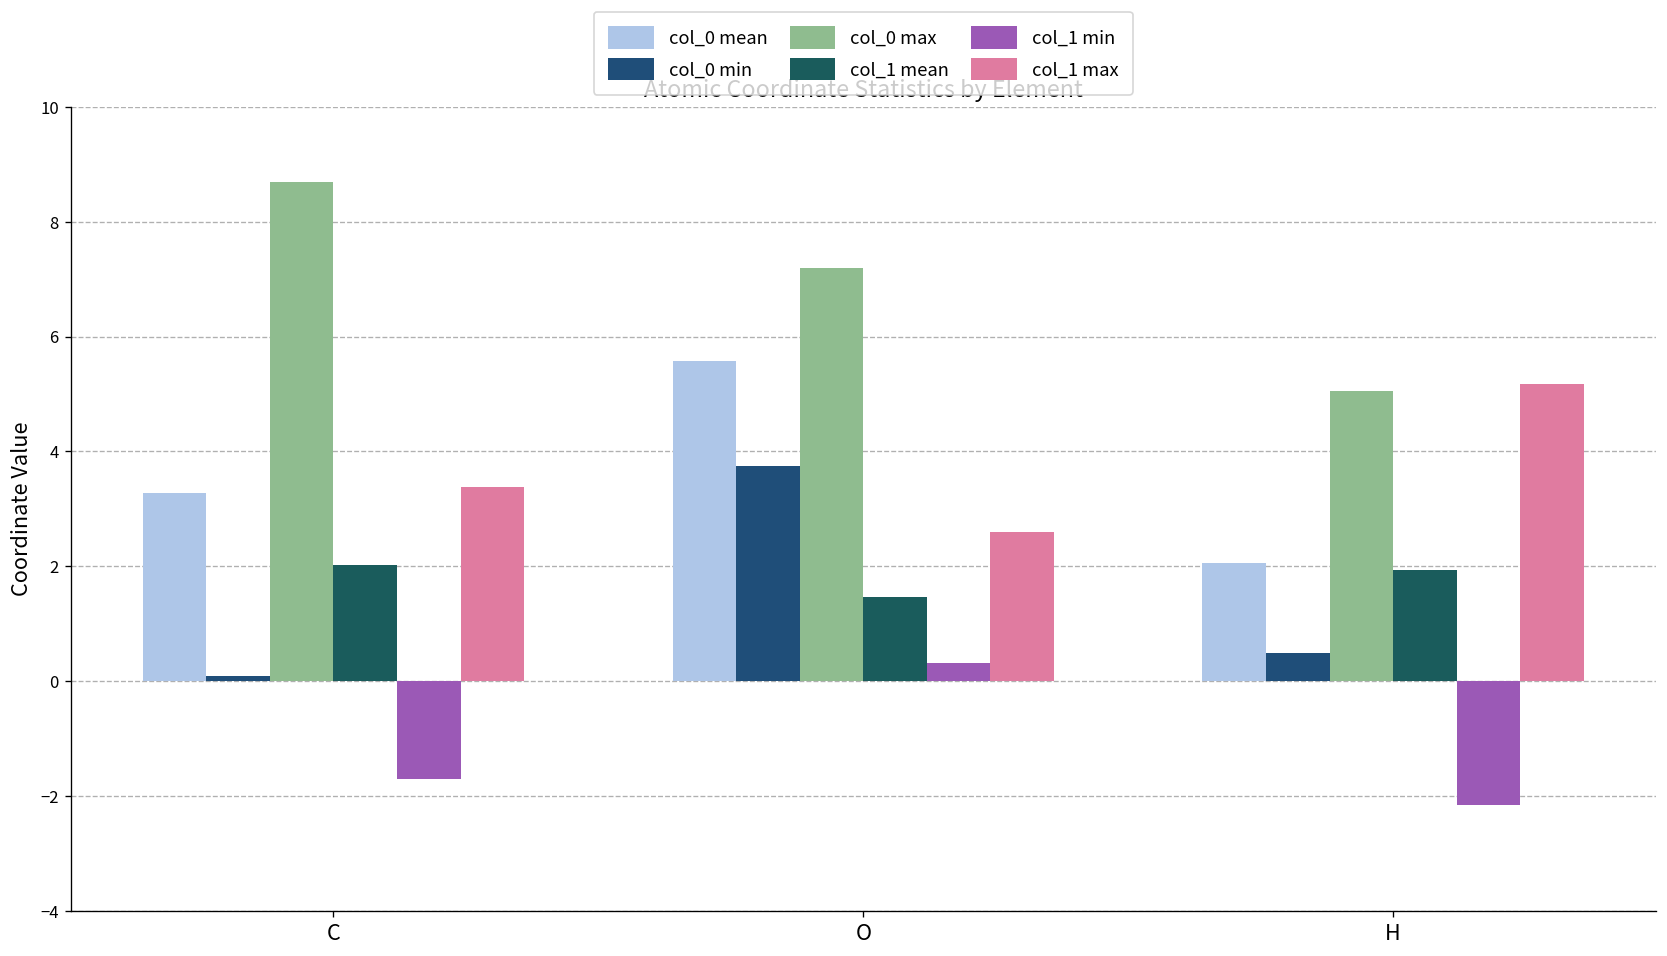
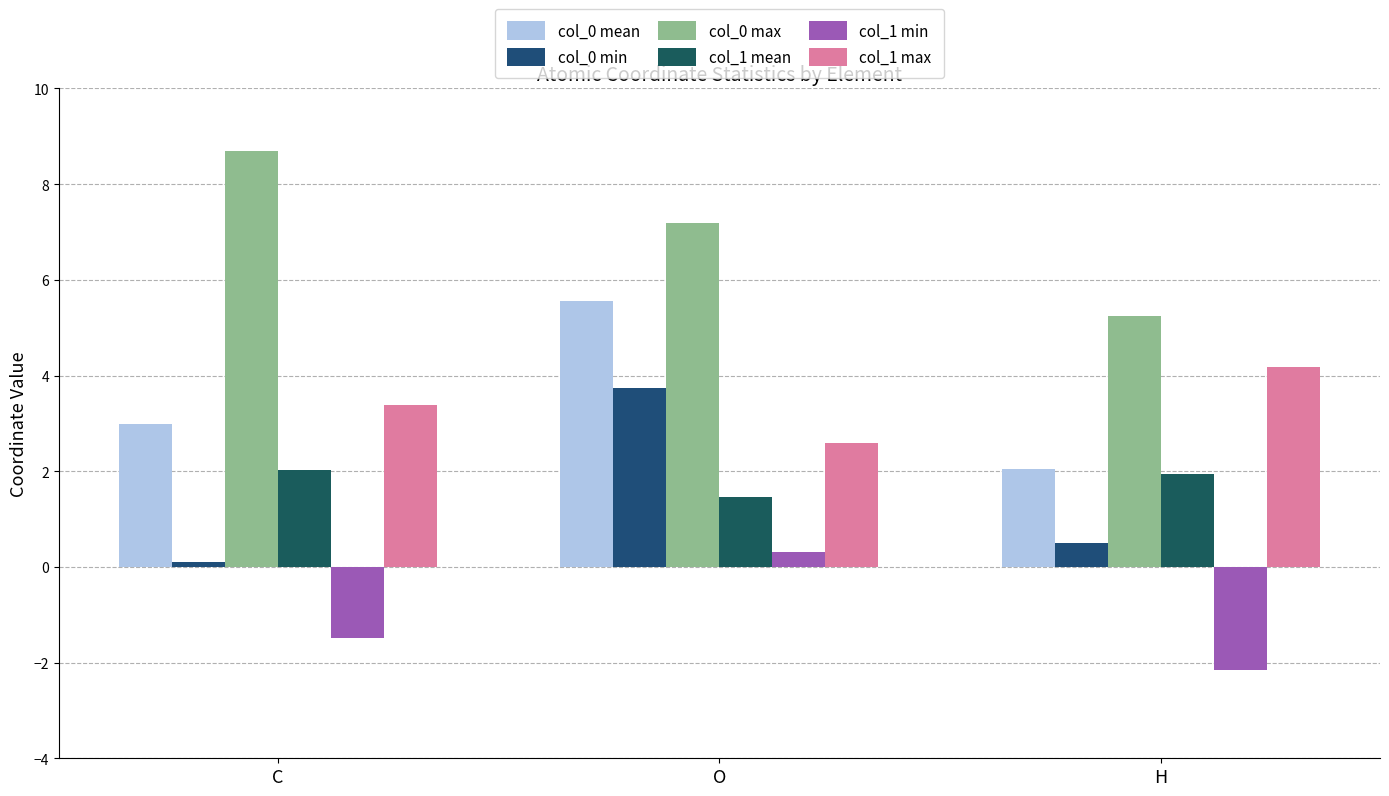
col_0 mean, C: 3.3 -> 3.0
col_1 min, C: -1.7 -> -1.5
col_0 max, H: 5.1 -> 5.3
col_1 max, H: 5.2 -> 4.2
